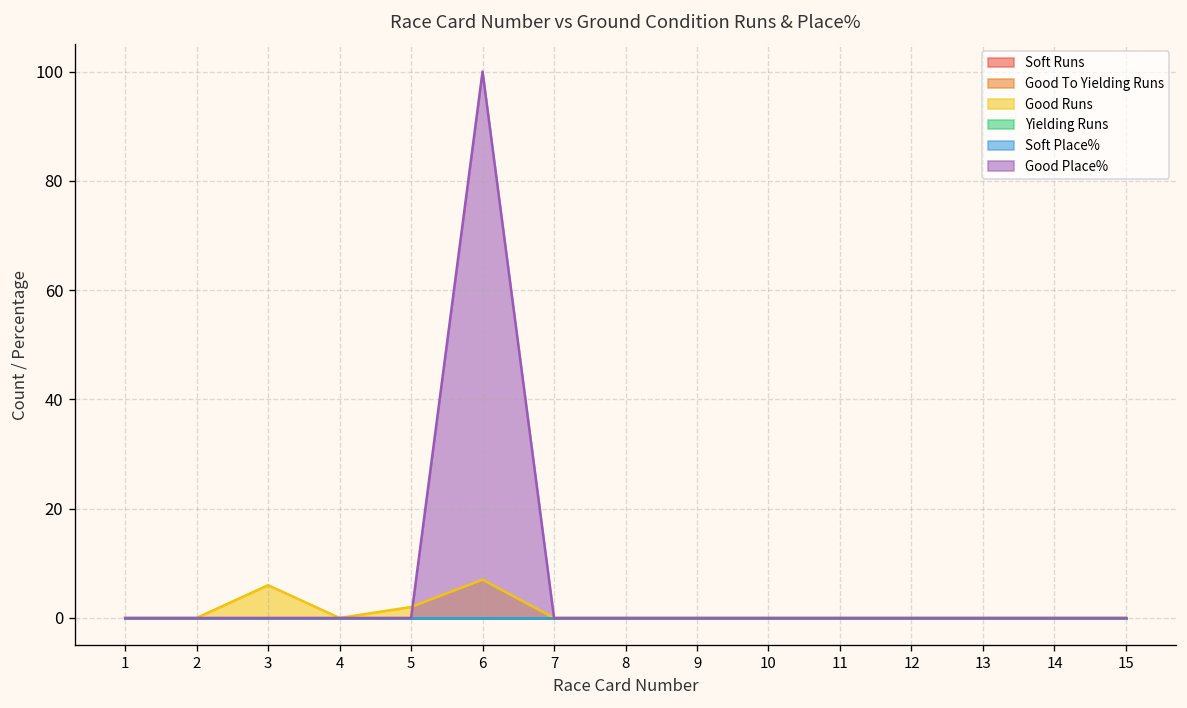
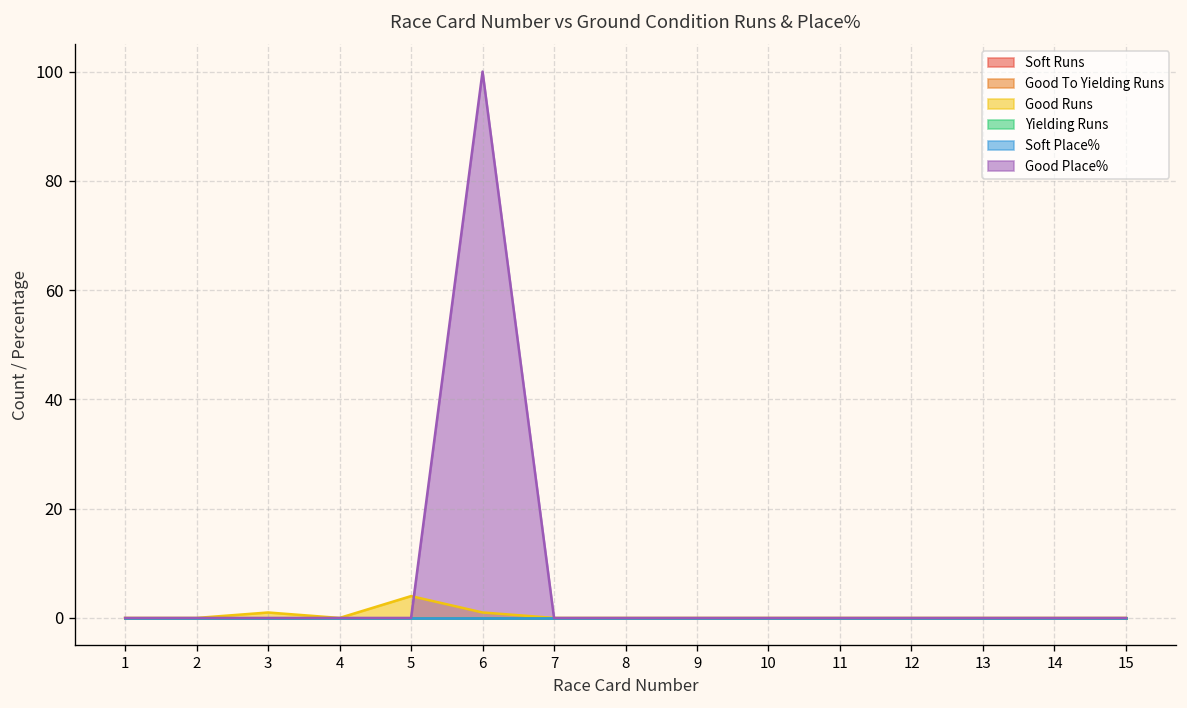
Good Runs, 3: 6 -> 1
Good Runs, 5: 2 -> 4
Good Runs, 6: 7 -> 1
